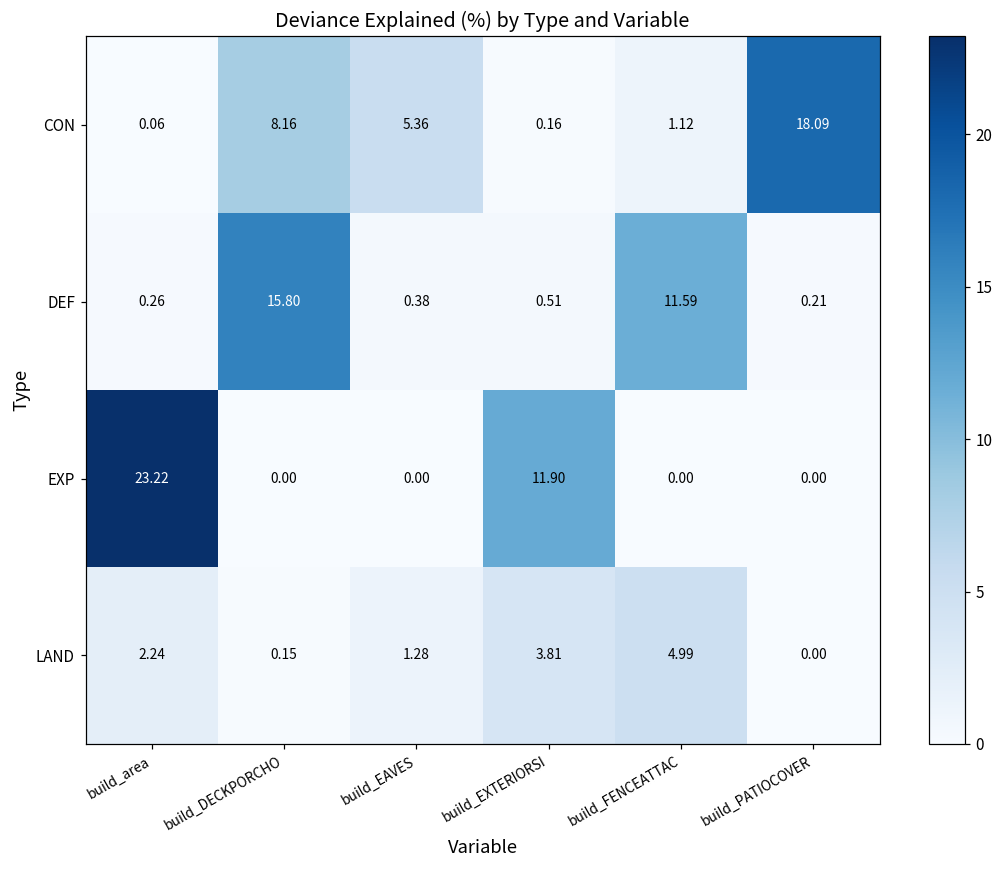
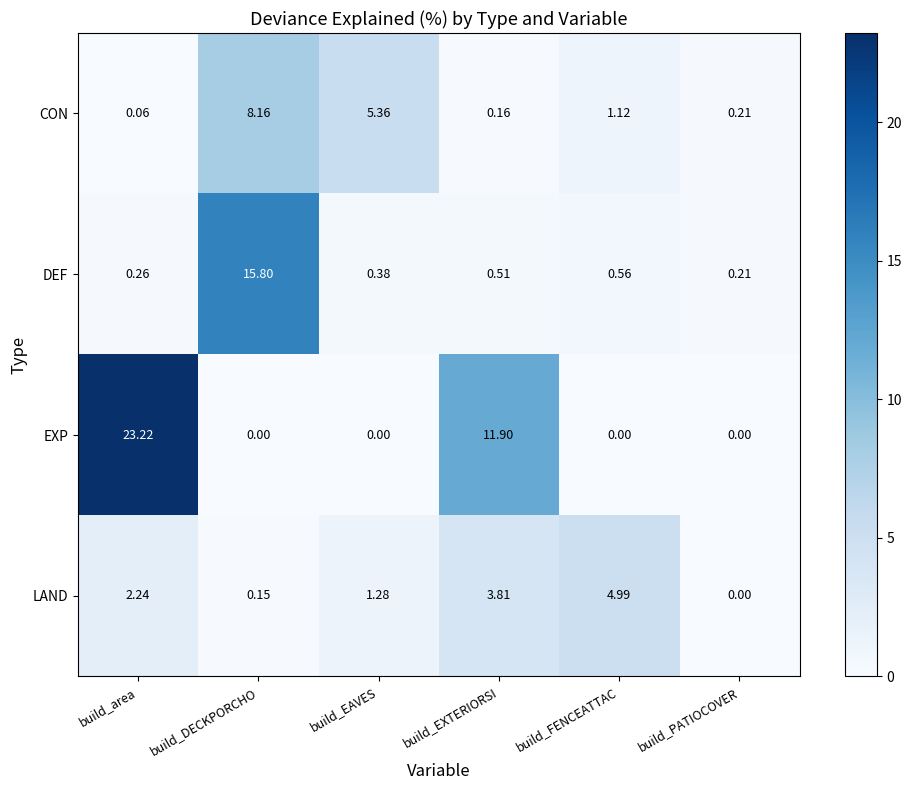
CON, build_PATIOCOVER: 18.09 -> 0.21
DEF, build_FENCEATTAC: 11.59 -> 0.56
